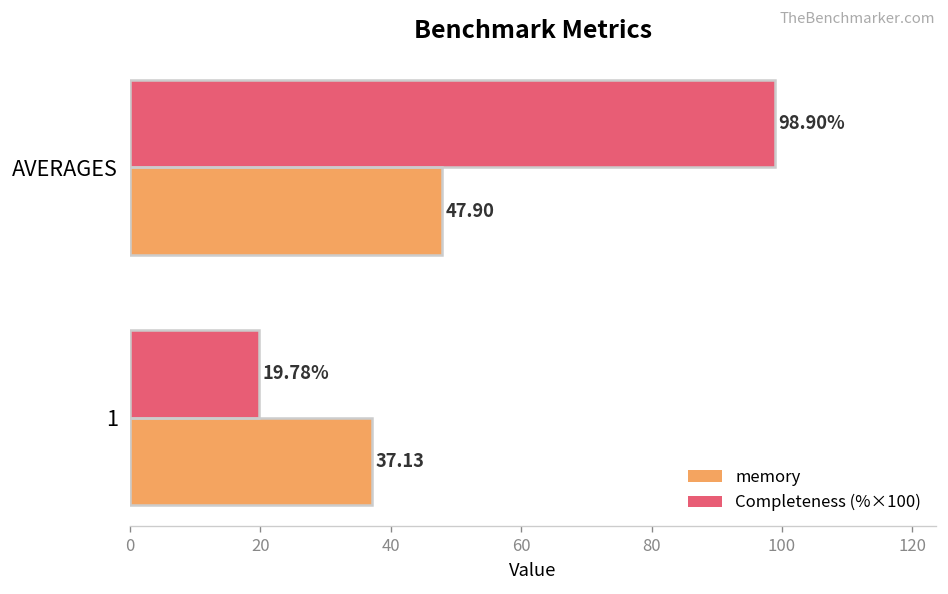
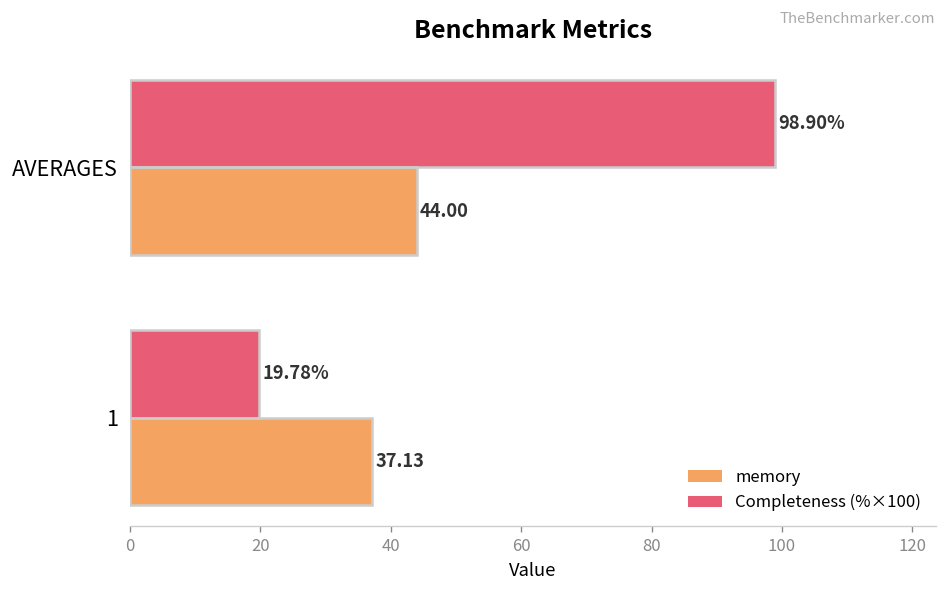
memory, AVERAGES: 47.90 -> 44.00
